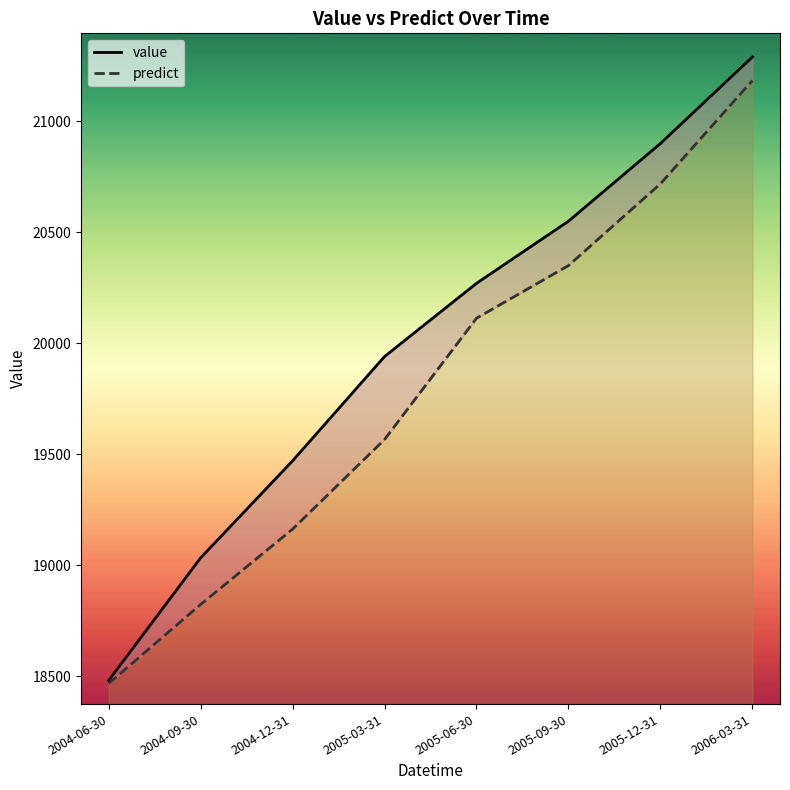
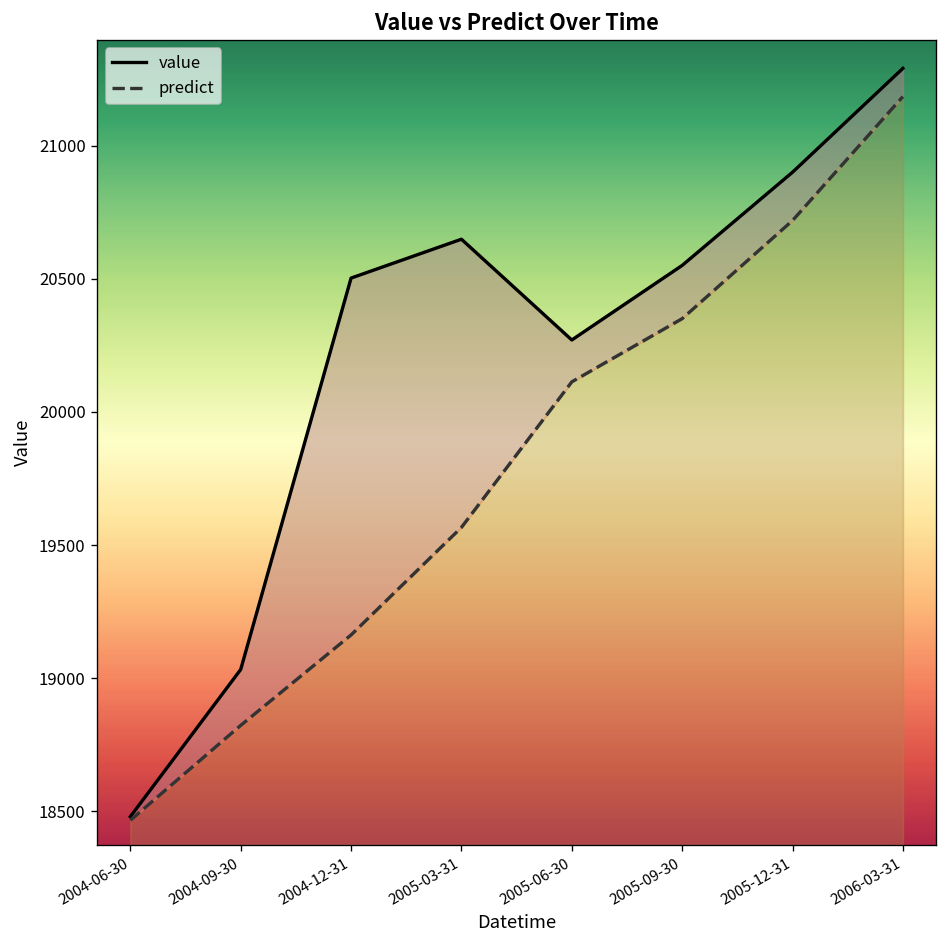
value, 2004-12-31: 19470 -> 20500
value, 2005-03-31: 19940 -> 20650
